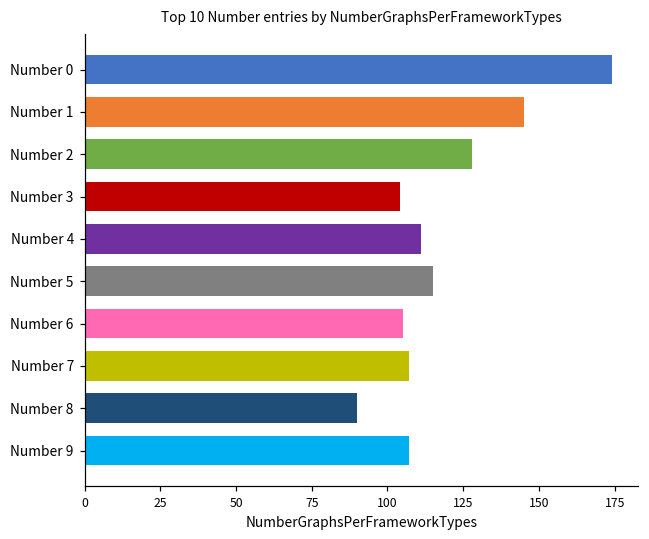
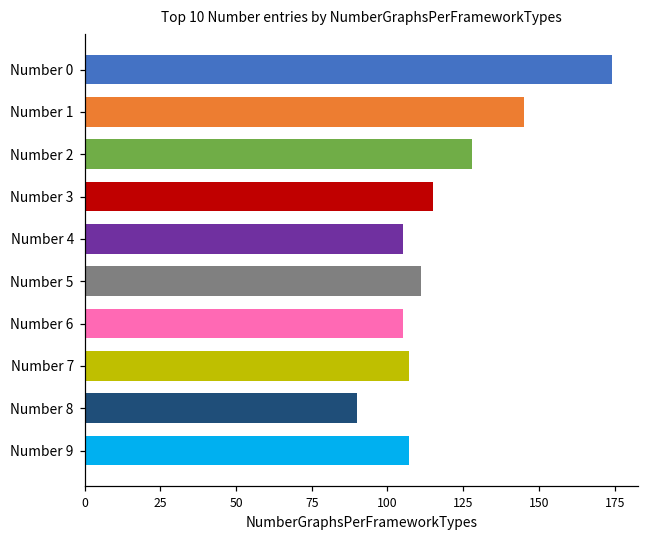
Number 3: 104 -> 115
Number 4: 111 -> 105
Number 5: 115 -> 111
